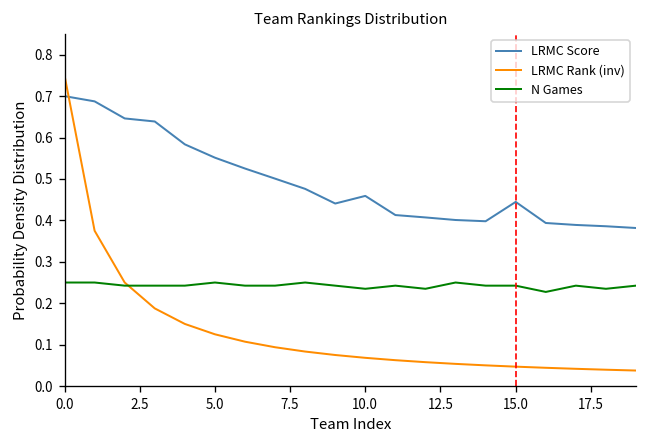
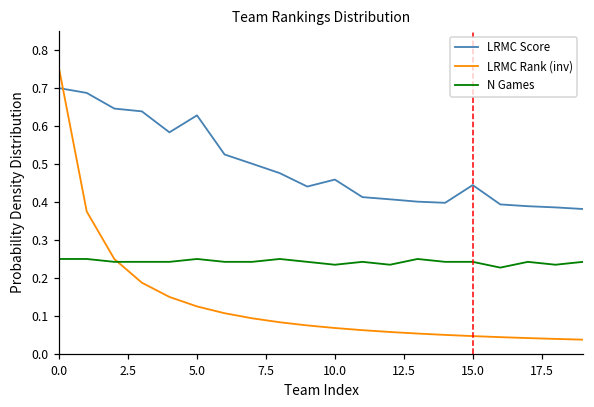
LRMC Score, 5.0: 0.55 -> 0.63
